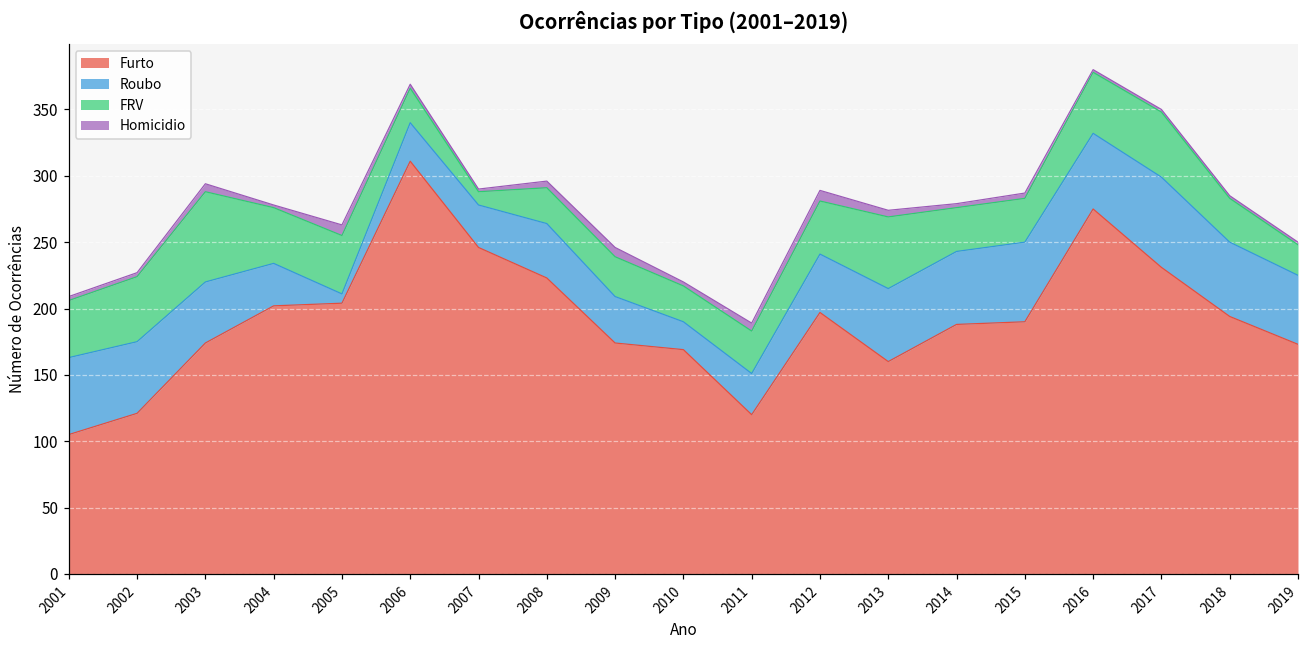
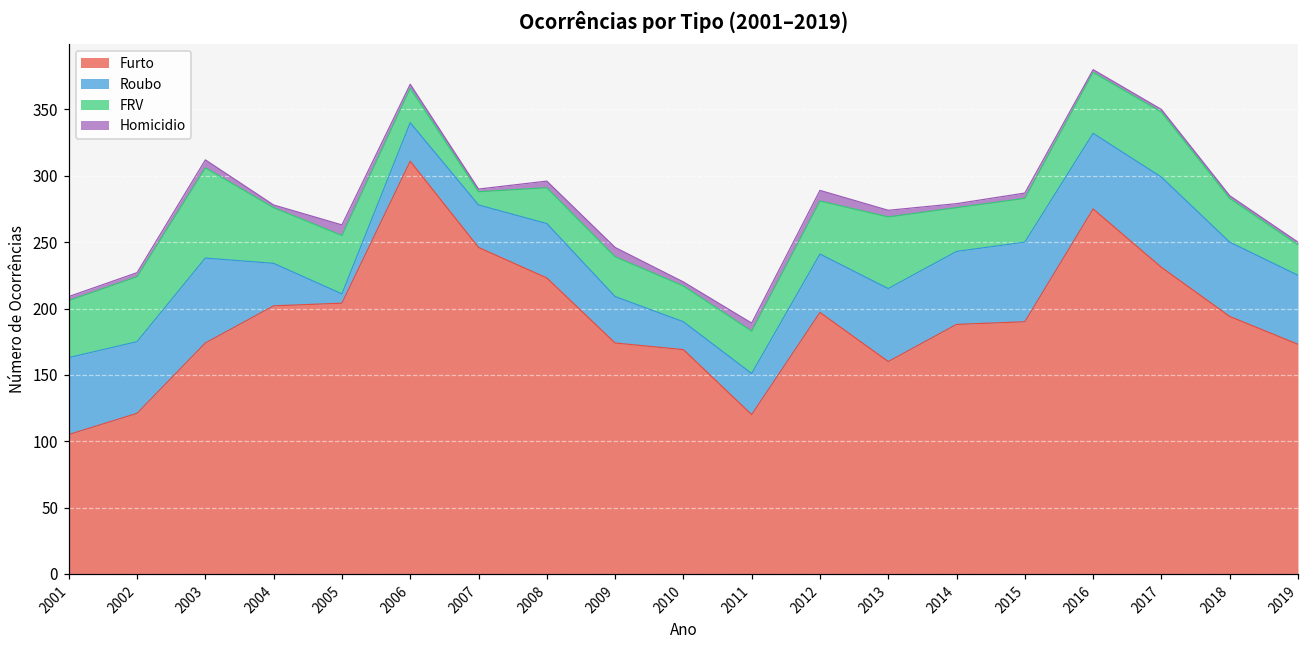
Roubo, 2003: 46 -> 64
